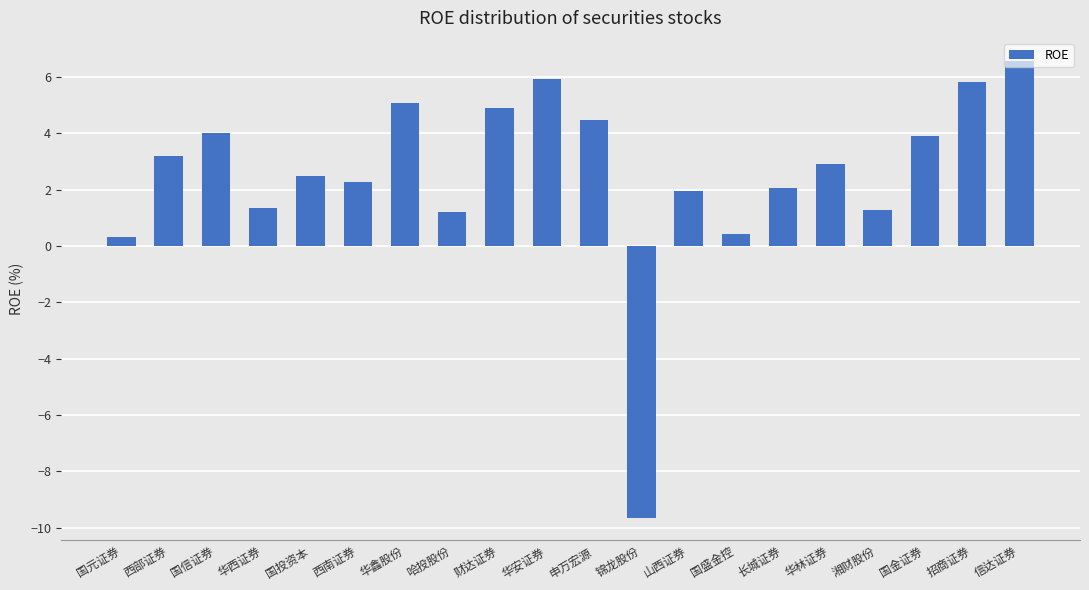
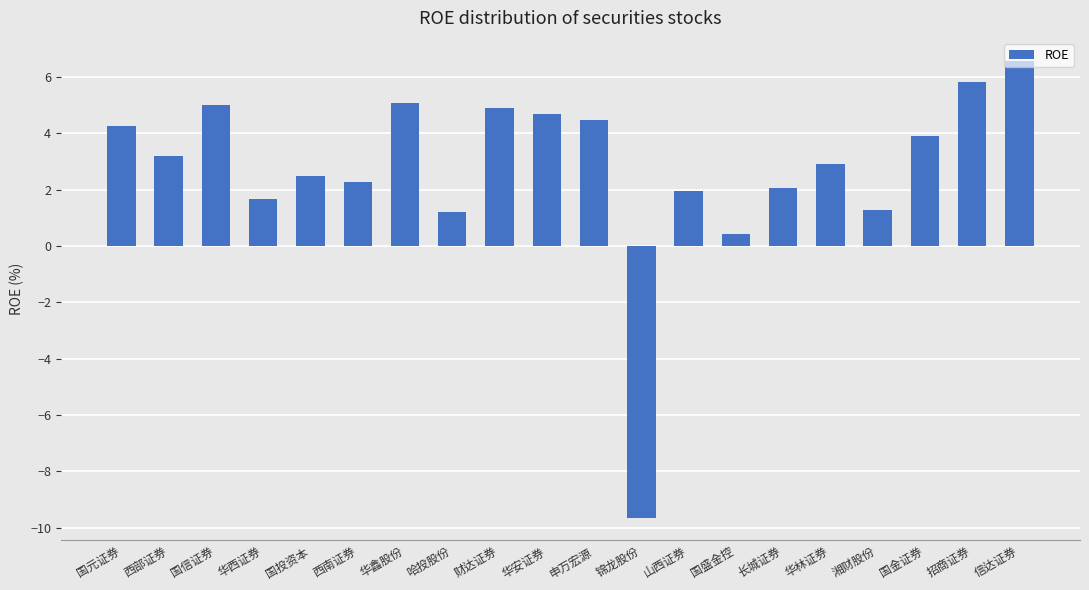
国元证券: 0.3 -> 4.3
国信证券: 4 -> 5
华西证券: 1.4 -> 1.7
华安证券: 5.9 -> 4.7
